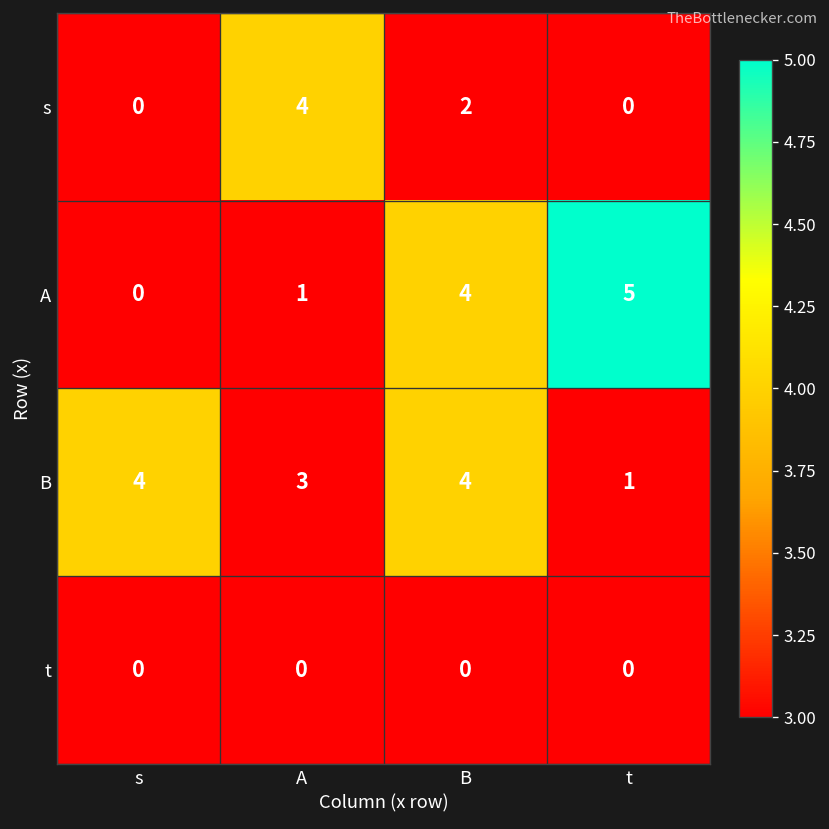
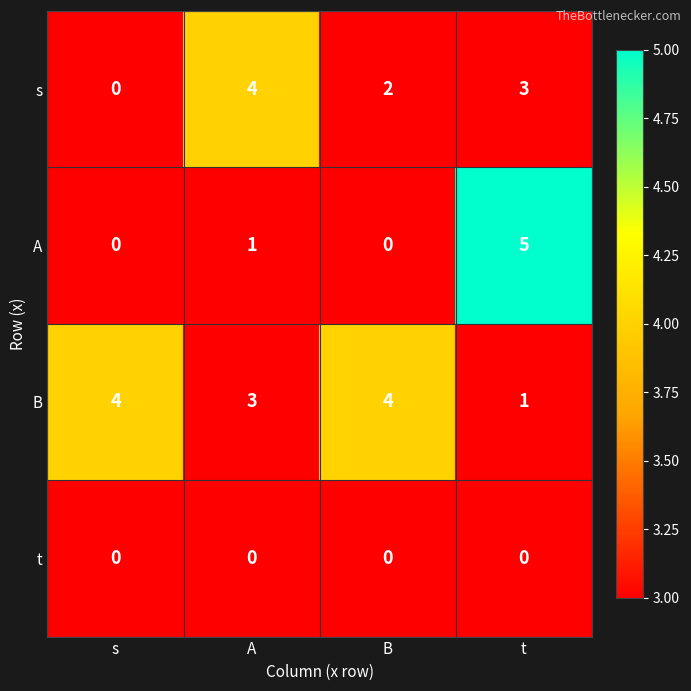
s, t: 0 -> 3
A, B: 4 -> 0
